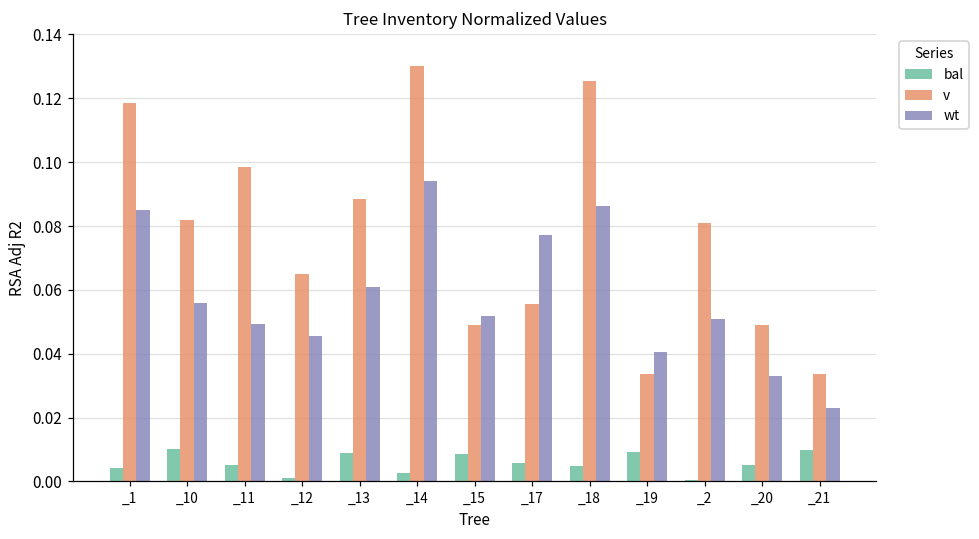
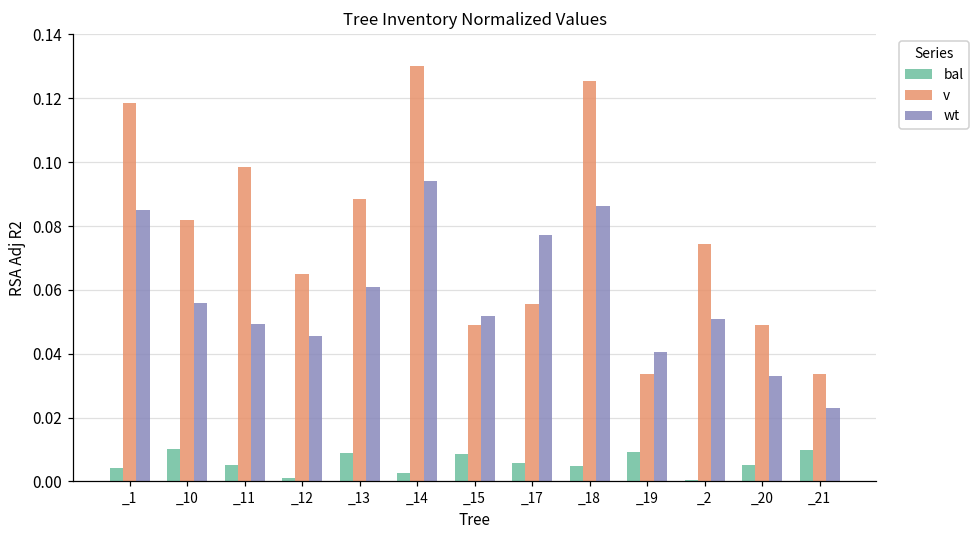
v, _2: 0.081 -> 0.074
